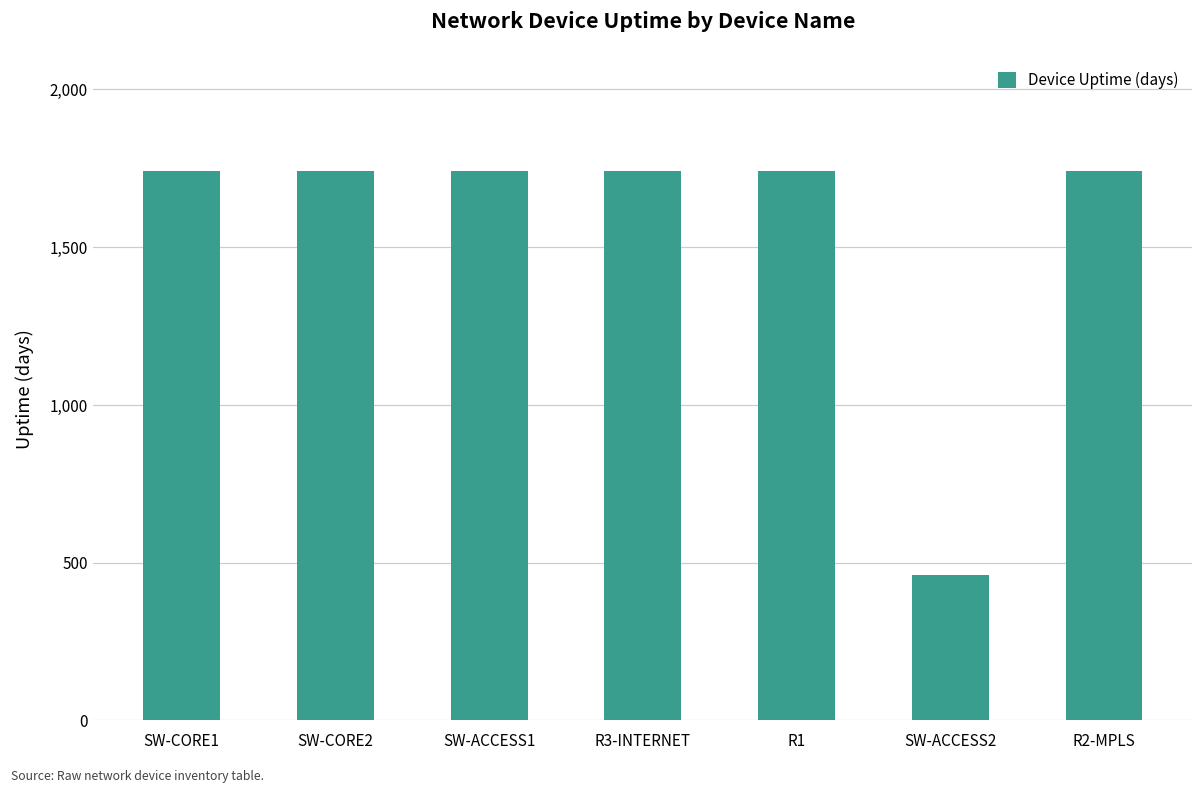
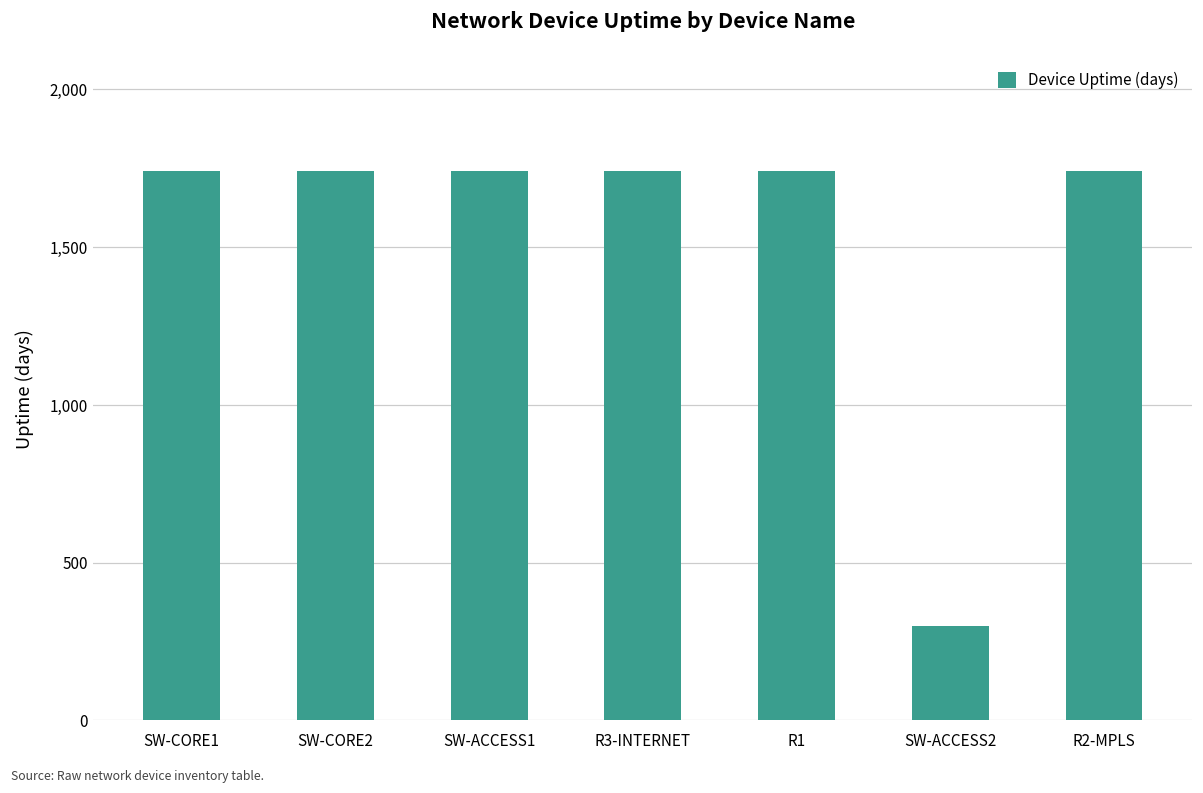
SW-ACCESS2: 460 -> 300
